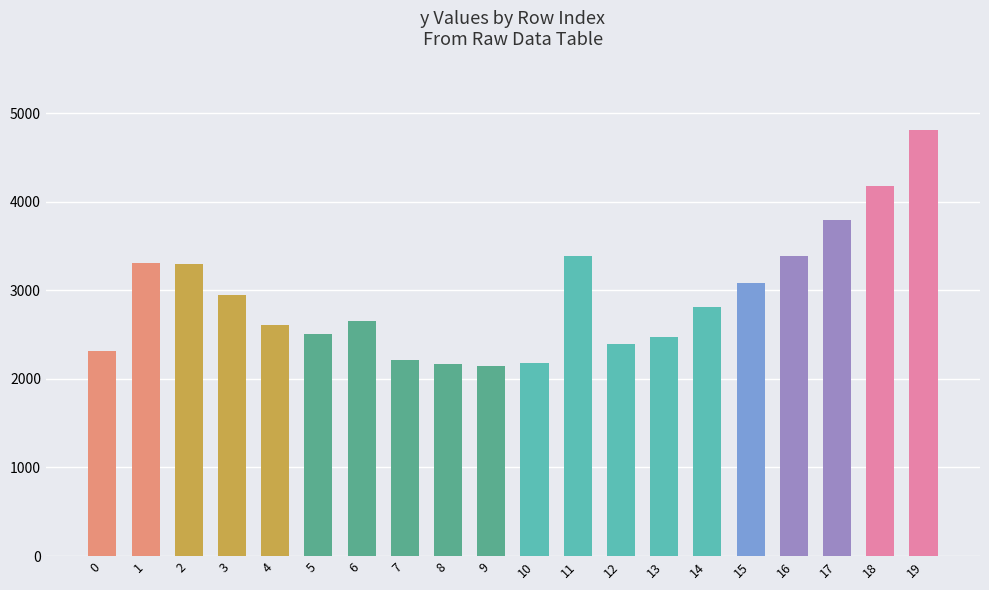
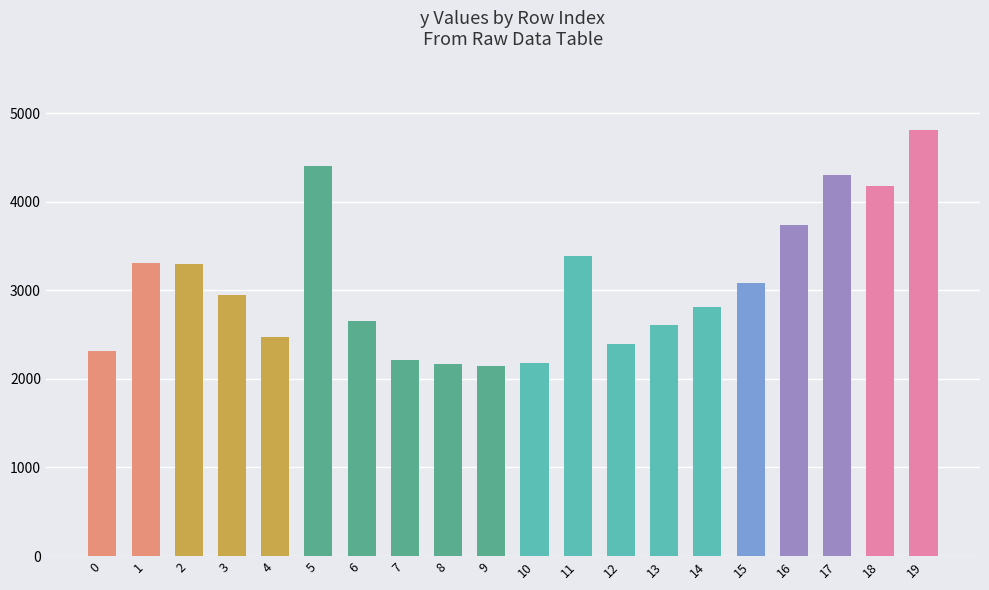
4: 2600 -> 2500
5: 2500 -> 4400
13: 2500 -> 2600
16: 3400 -> 3700
17: 3800 -> 4300
